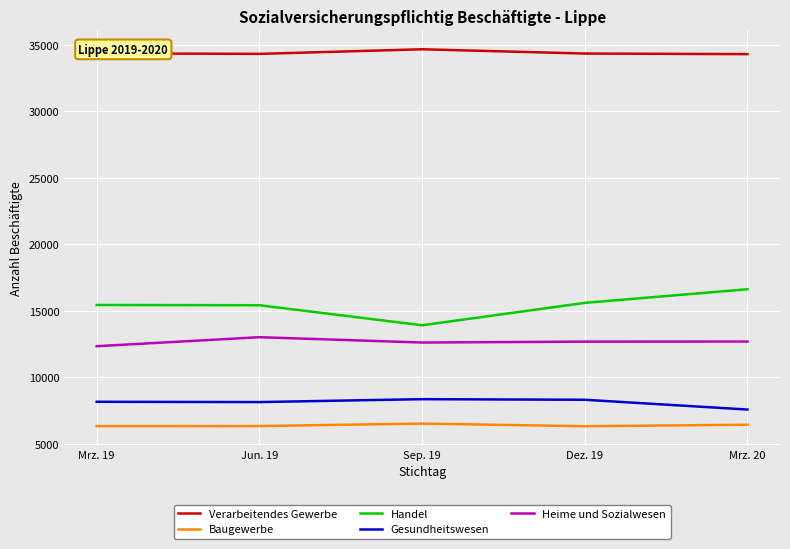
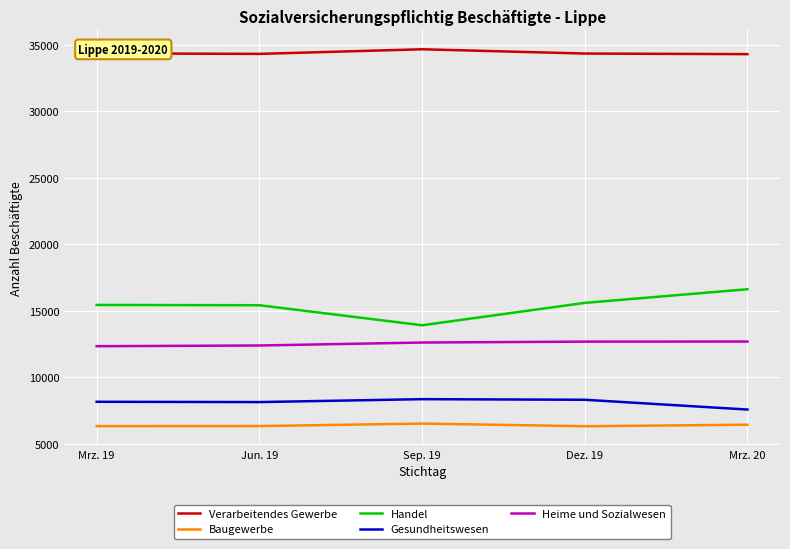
Heime und Sozialwesen, Jun. 19: 13000 -> 12400
